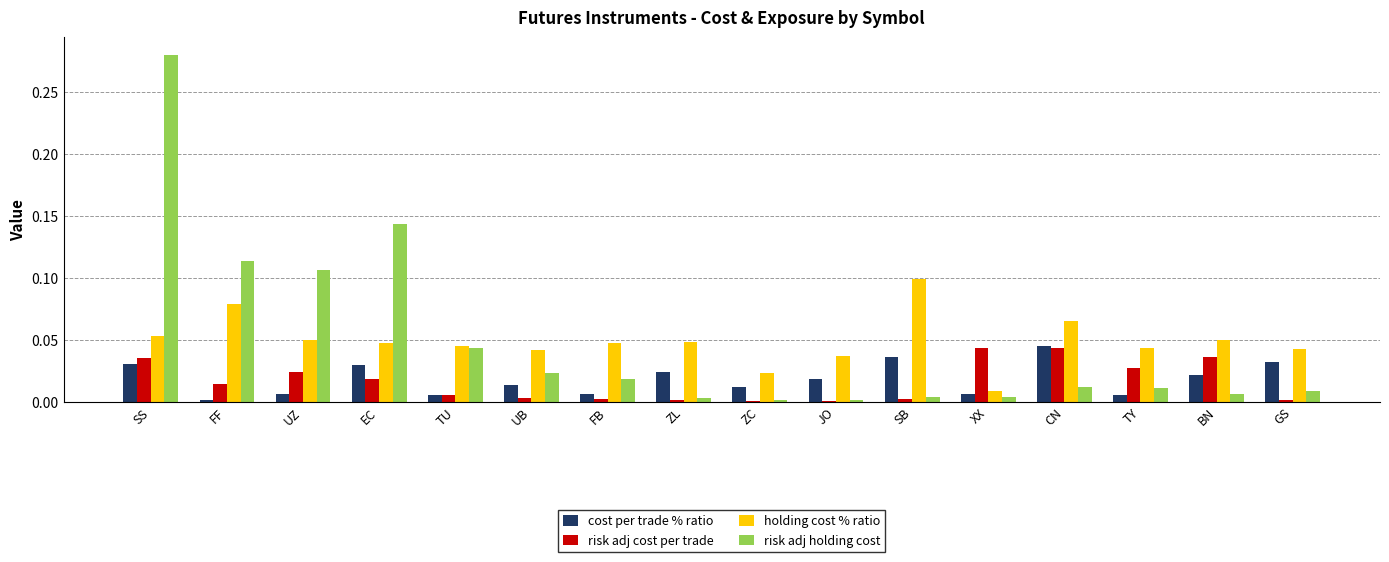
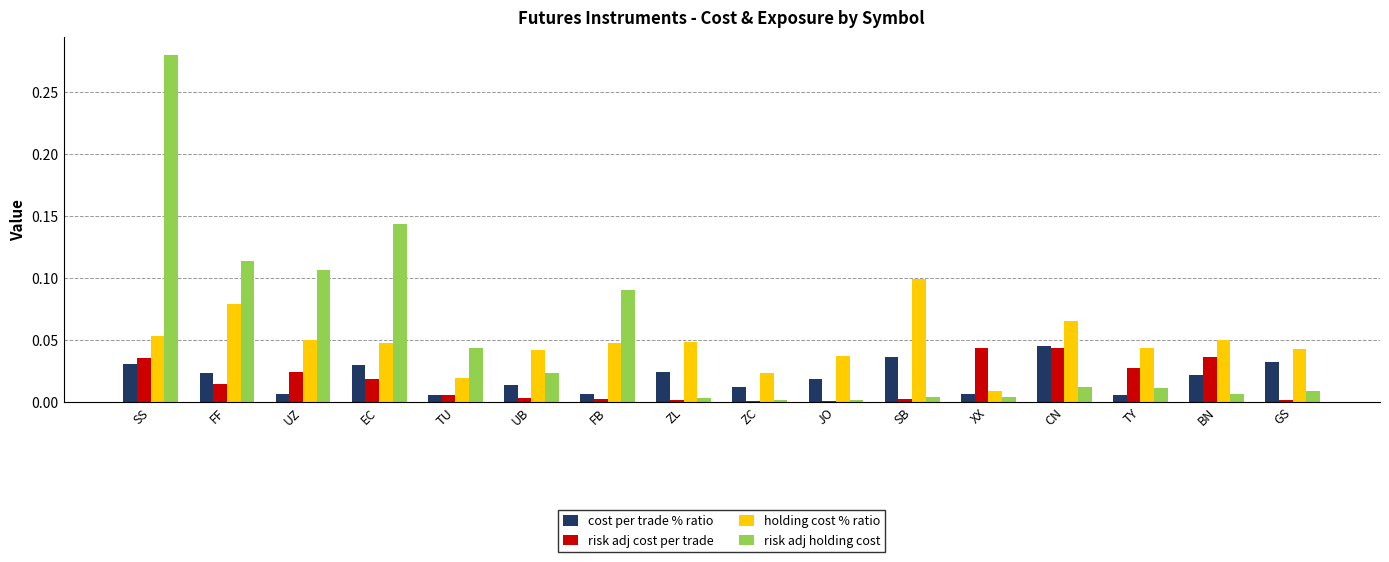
cost per trade % ratio, FF: 0.001 -> 0.023
holding cost % ratio, TU: 0.045 -> 0.019
risk adj holding cost, FB: 0.018 -> 0.090
